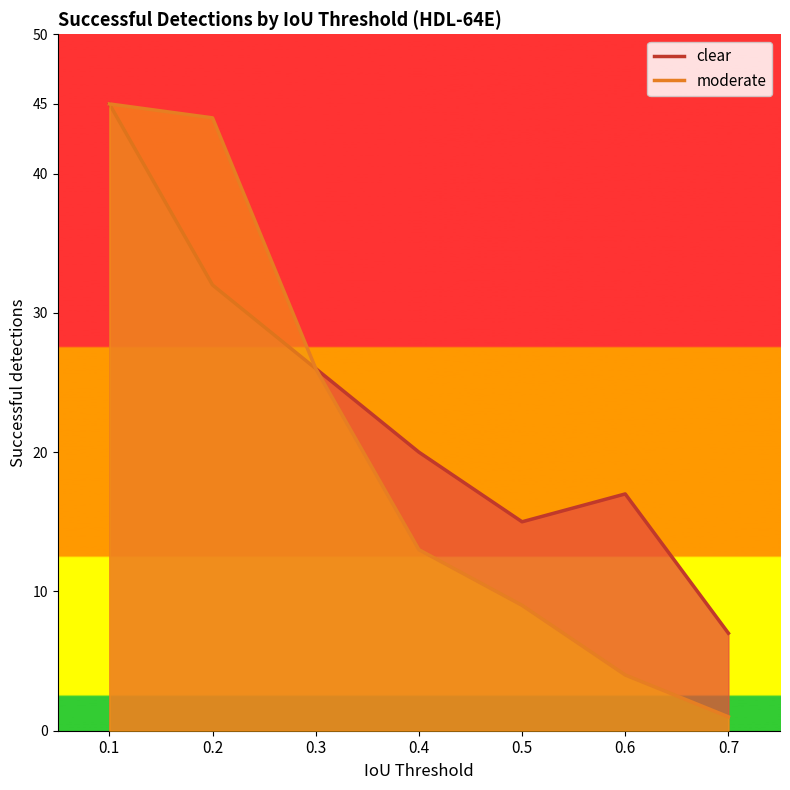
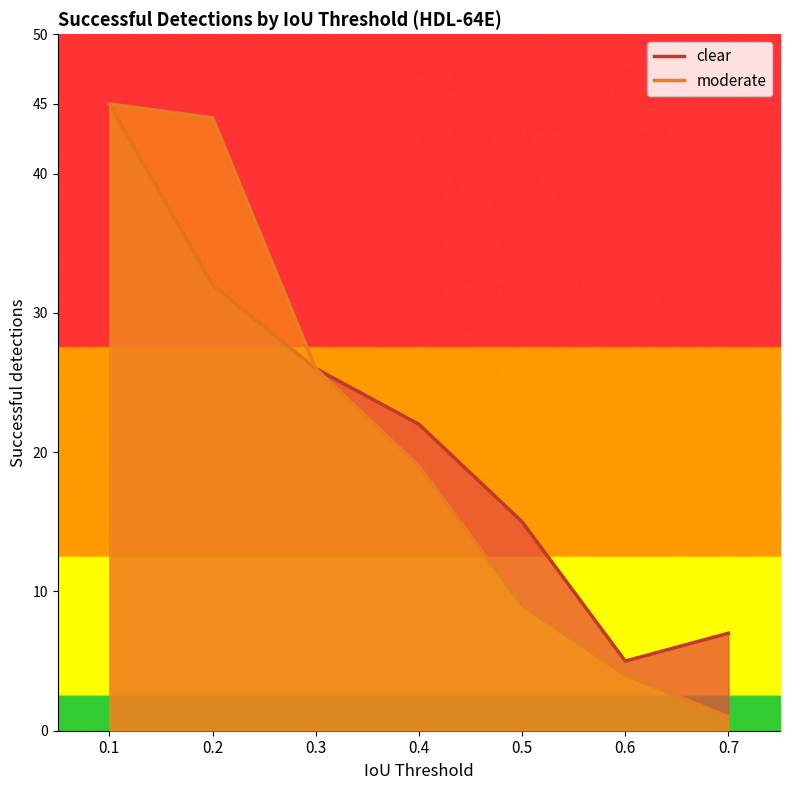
clear, 0.4: 20 -> 22
moderate, 0.4: 13 -> 19
clear, 0.6: 17 -> 5
